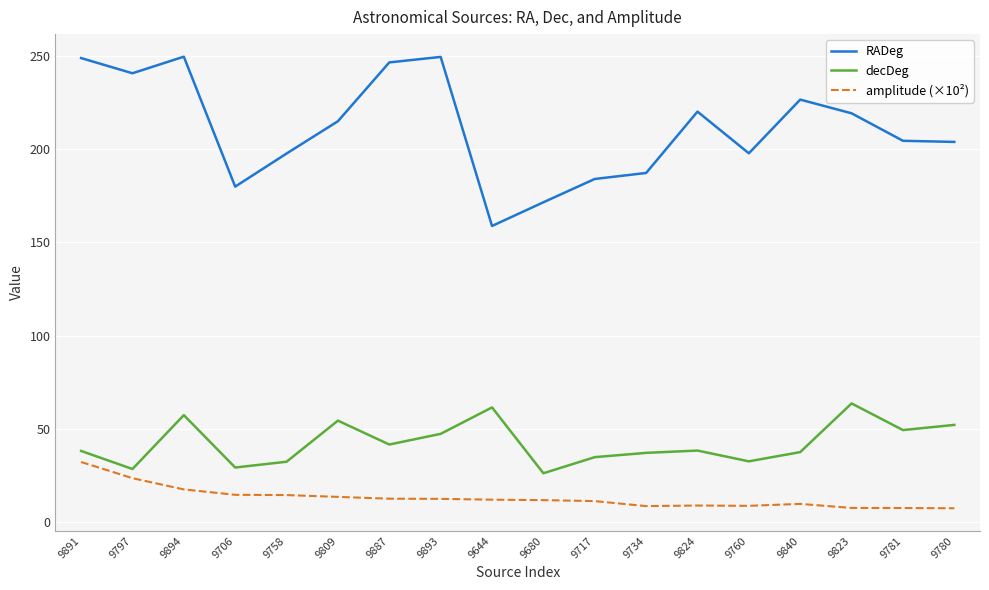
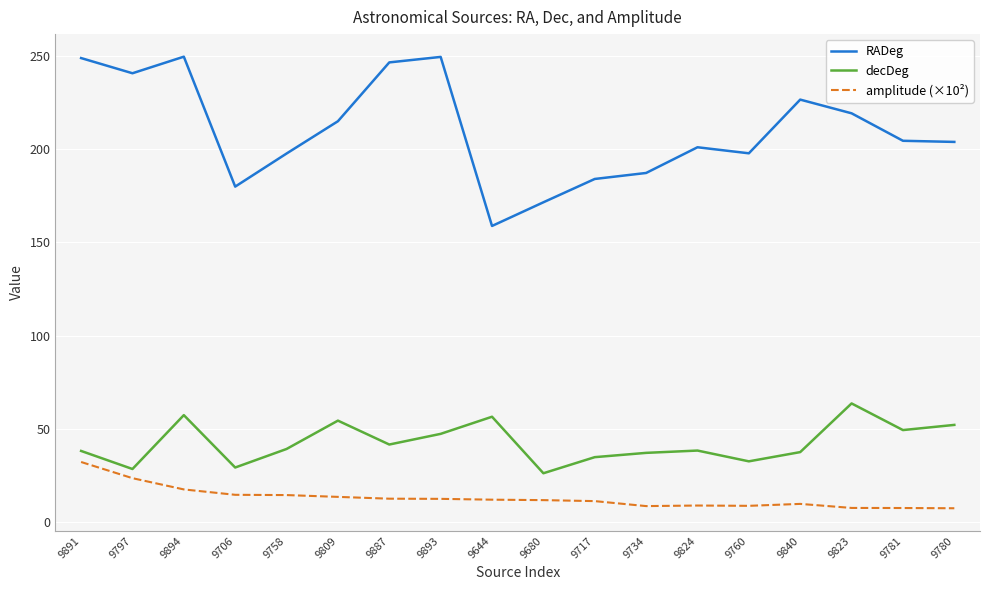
decDeg, 9758: 32 -> 39
decDeg, 9644: 61 -> 56
RADeg, 9824: 220 -> 201
